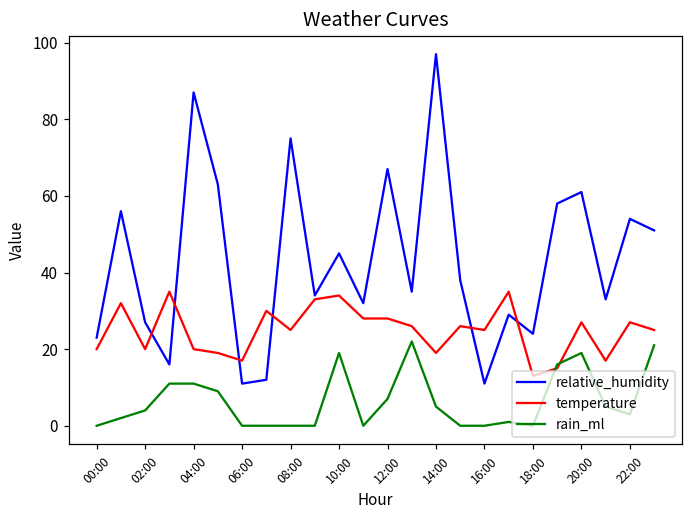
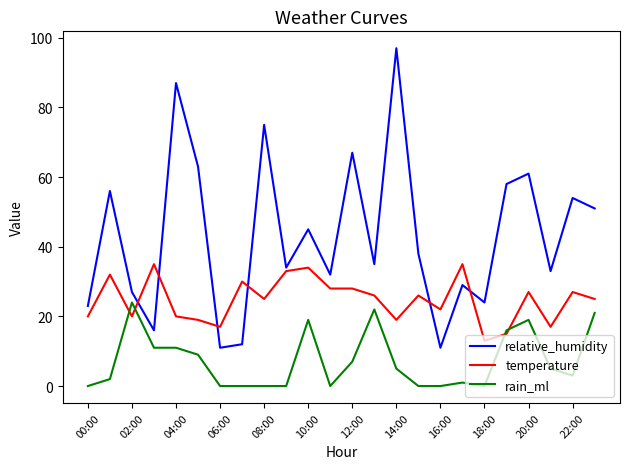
rain_ml, 02:00: 4 -> 24
temperature, 16:00: 25 -> 22
